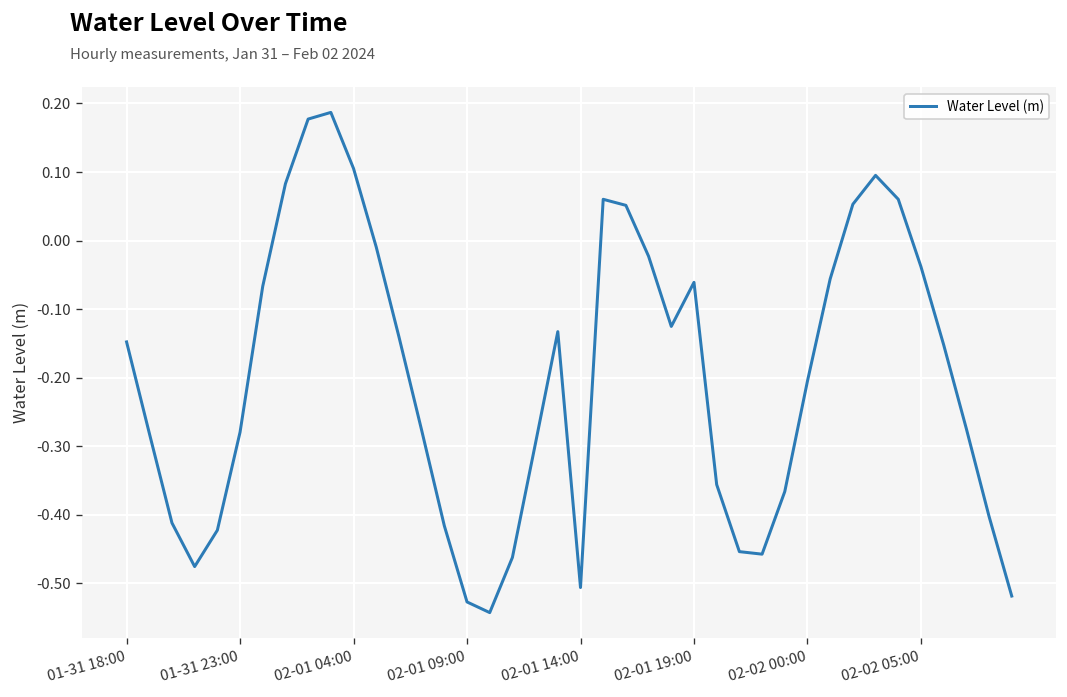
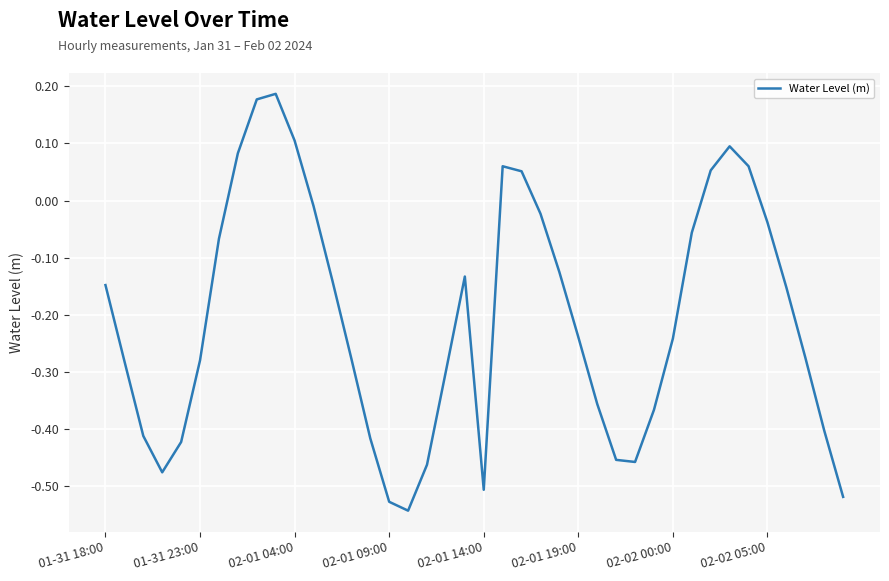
02-01 19:00: -0.06 -> -0.24
02-02 00:00: -0.21 -> -0.24
